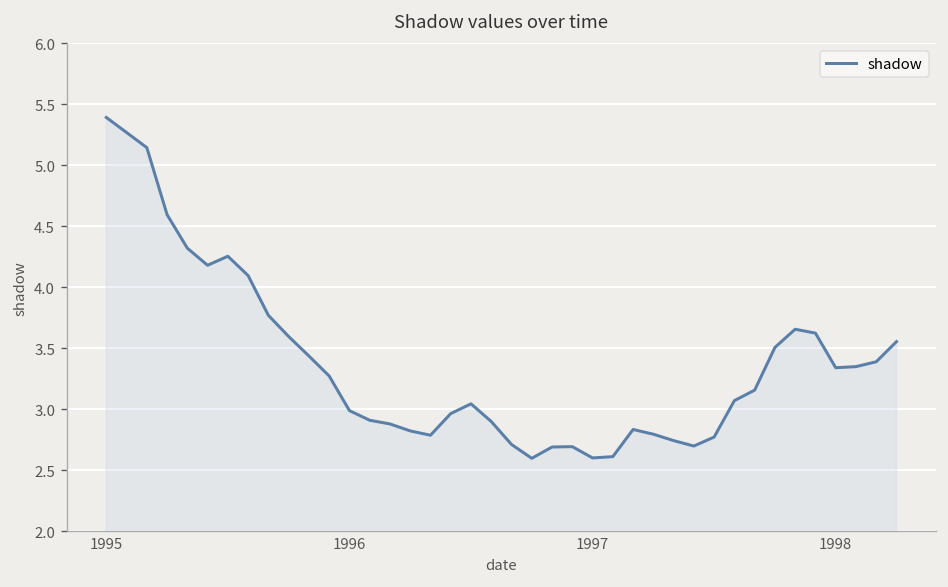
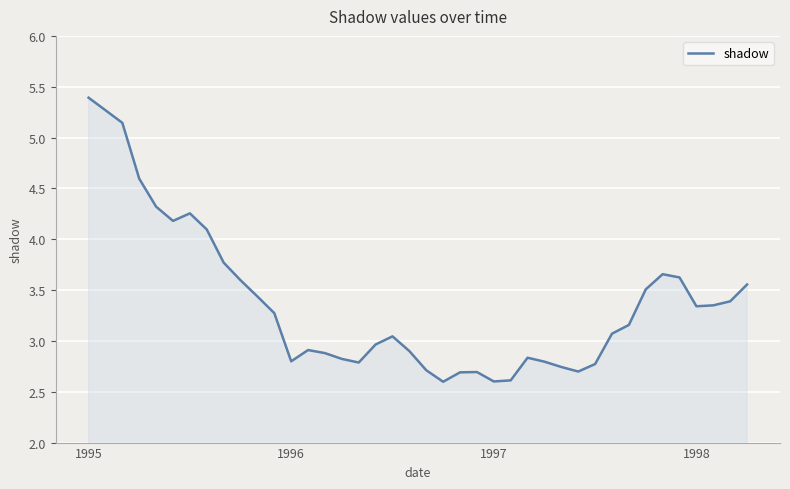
1996: 2.99 -> 2.80
